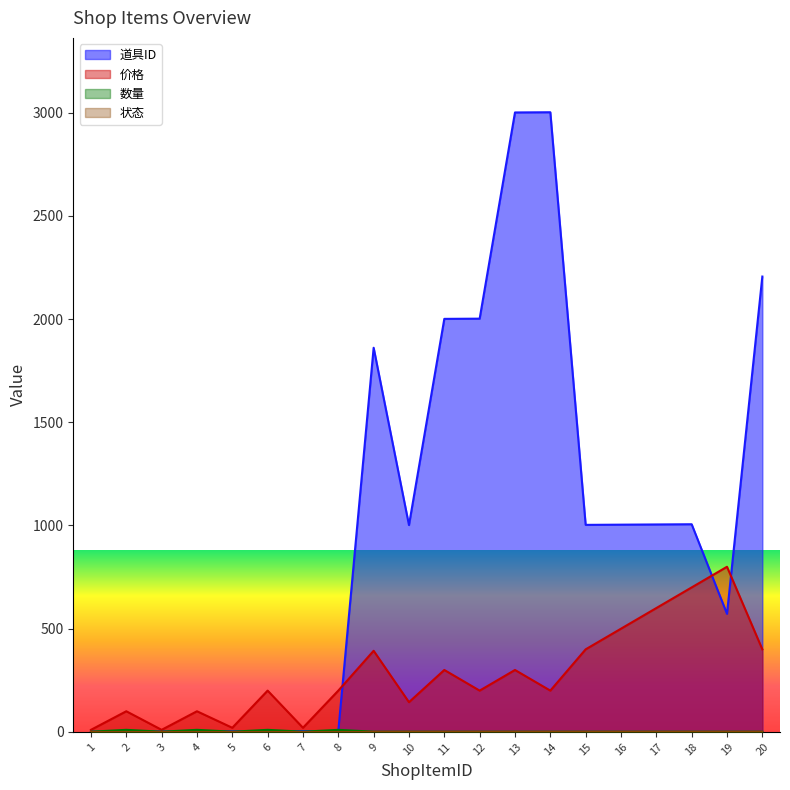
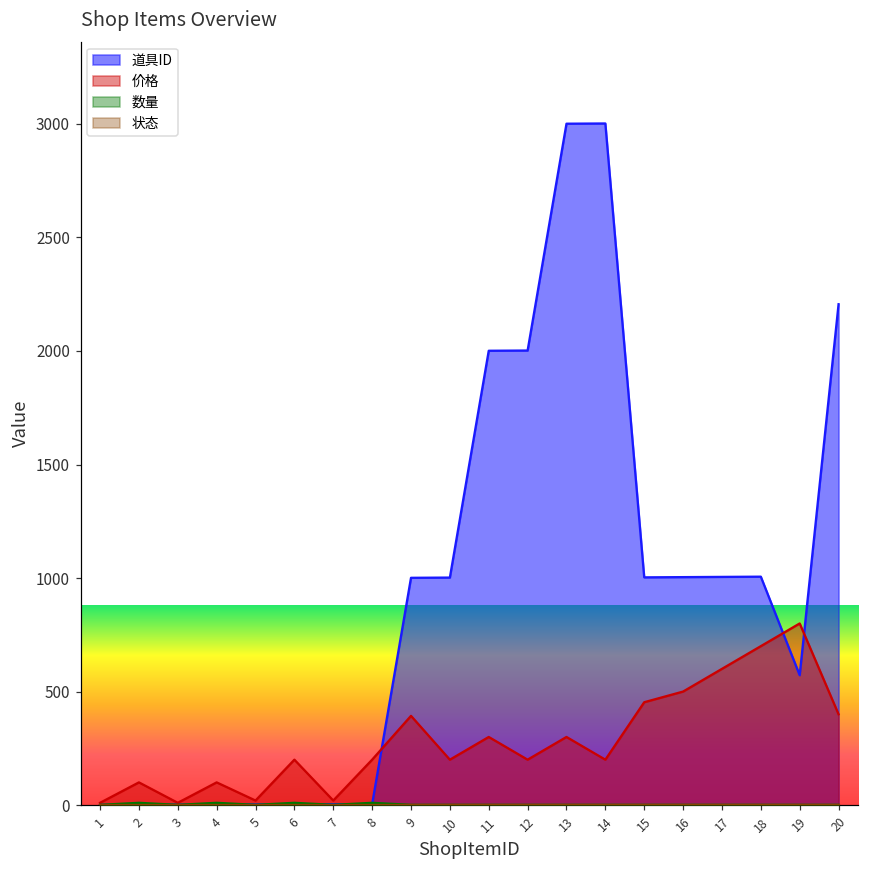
道具ID, 9: 1860 -> 1000
价格, 10: 140 -> 200
价格, 15: 400 -> 450
